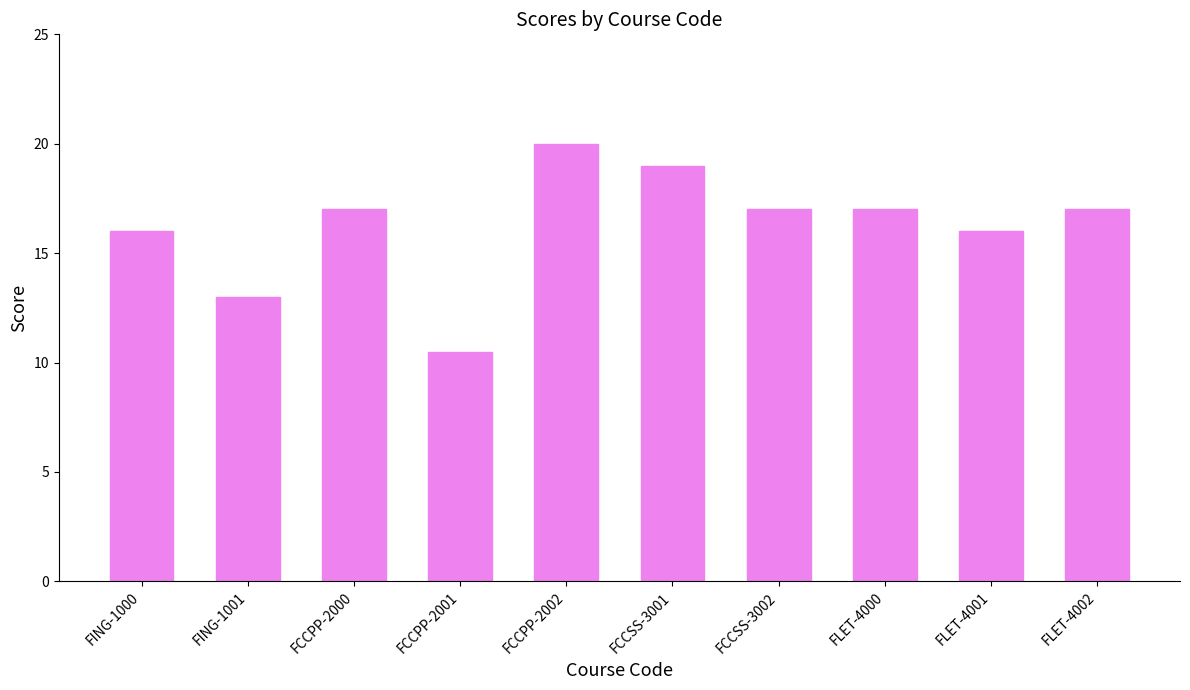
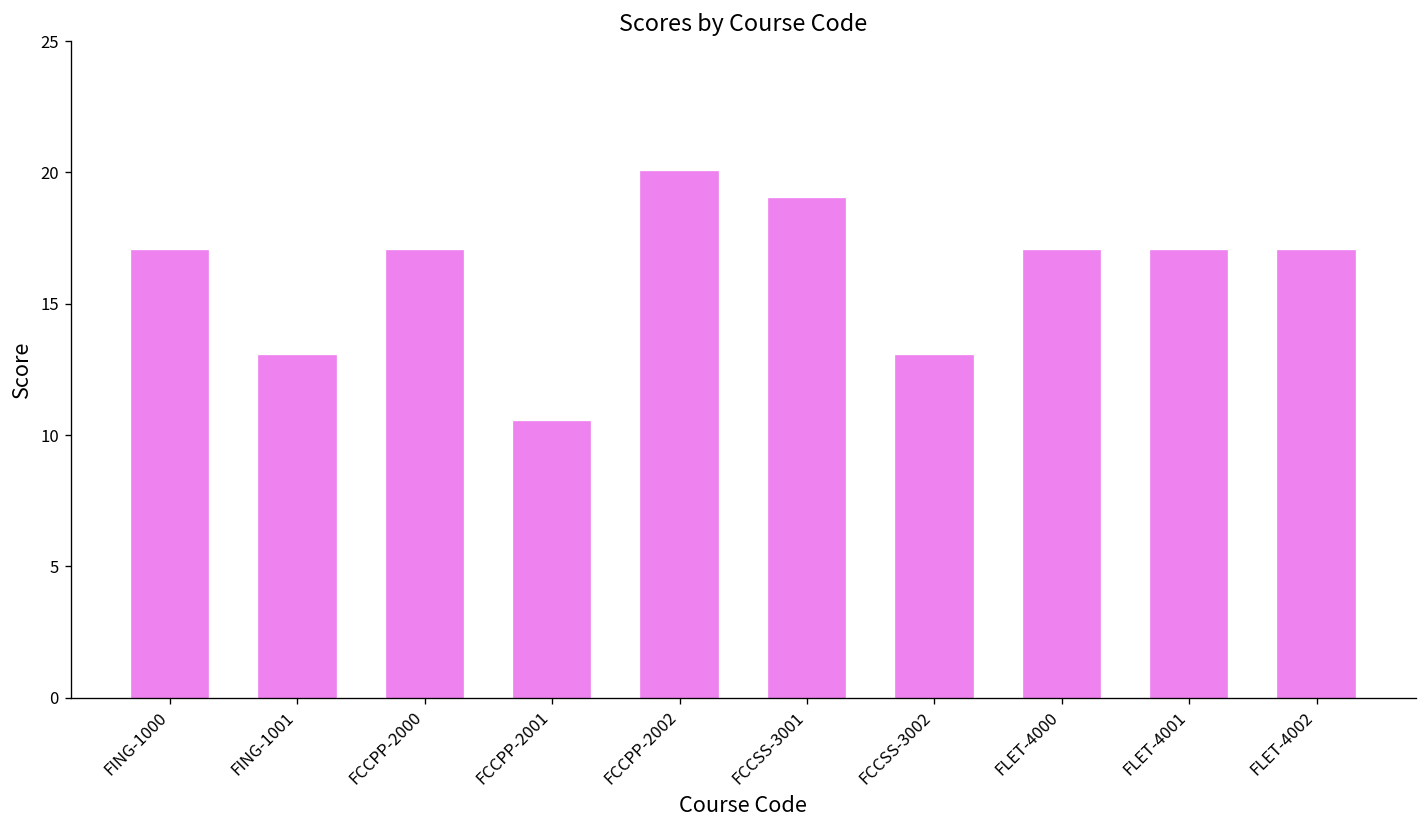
FING-1000: 16 -> 17
FCCSS-3002: 17 -> 13
FLET-4001: 16 -> 17
